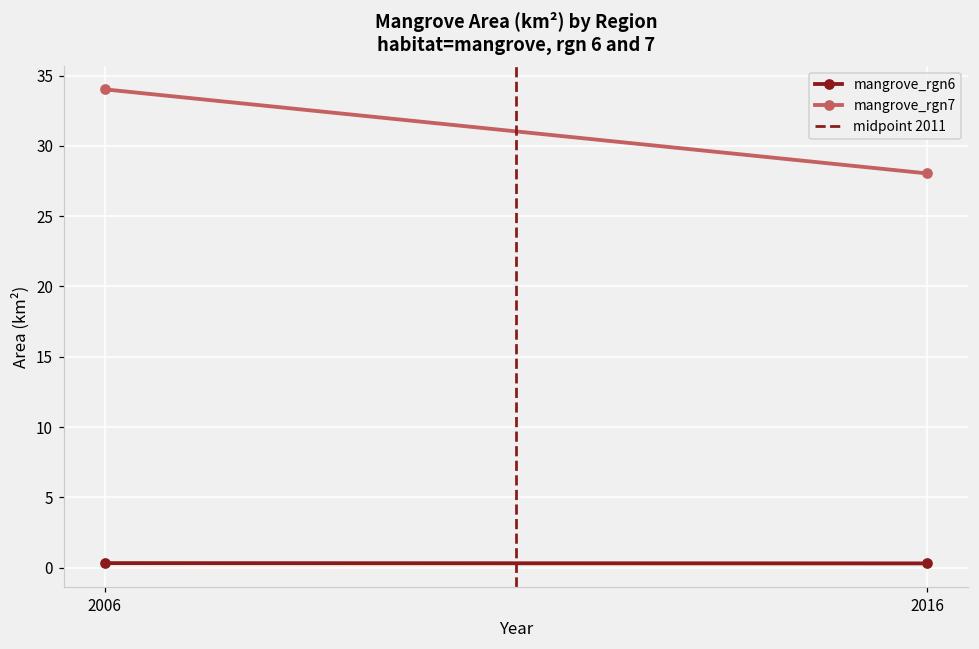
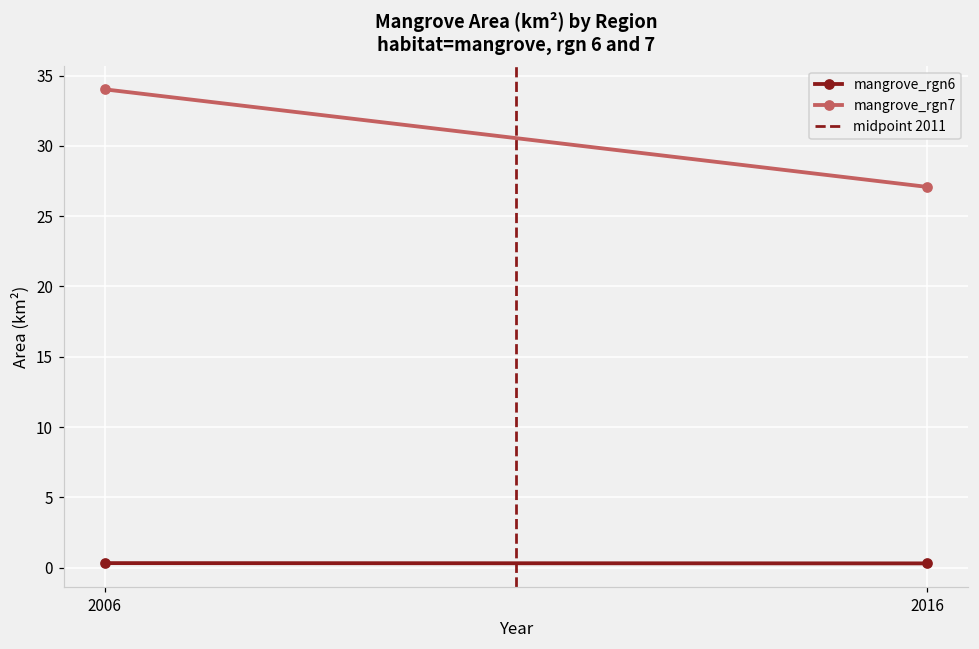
mangrove_rgn7, 2016: 28.0 -> 27.1
